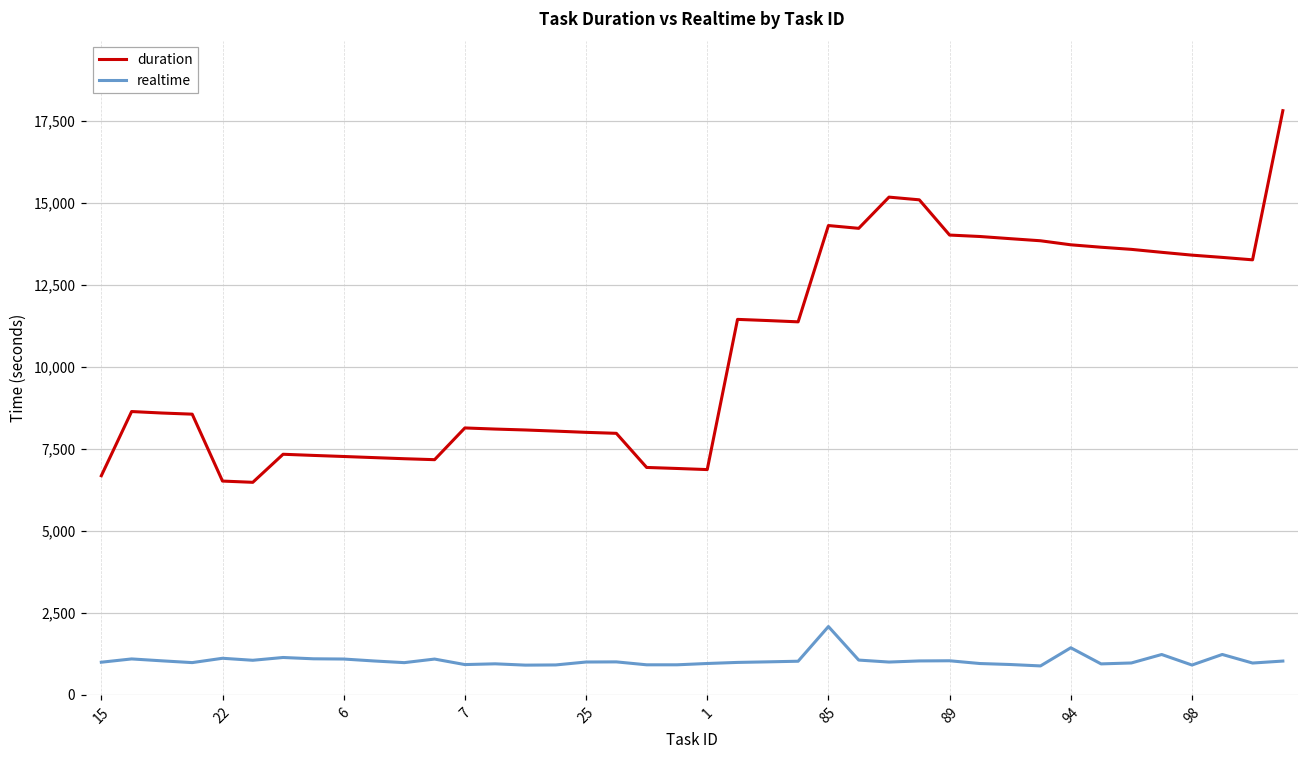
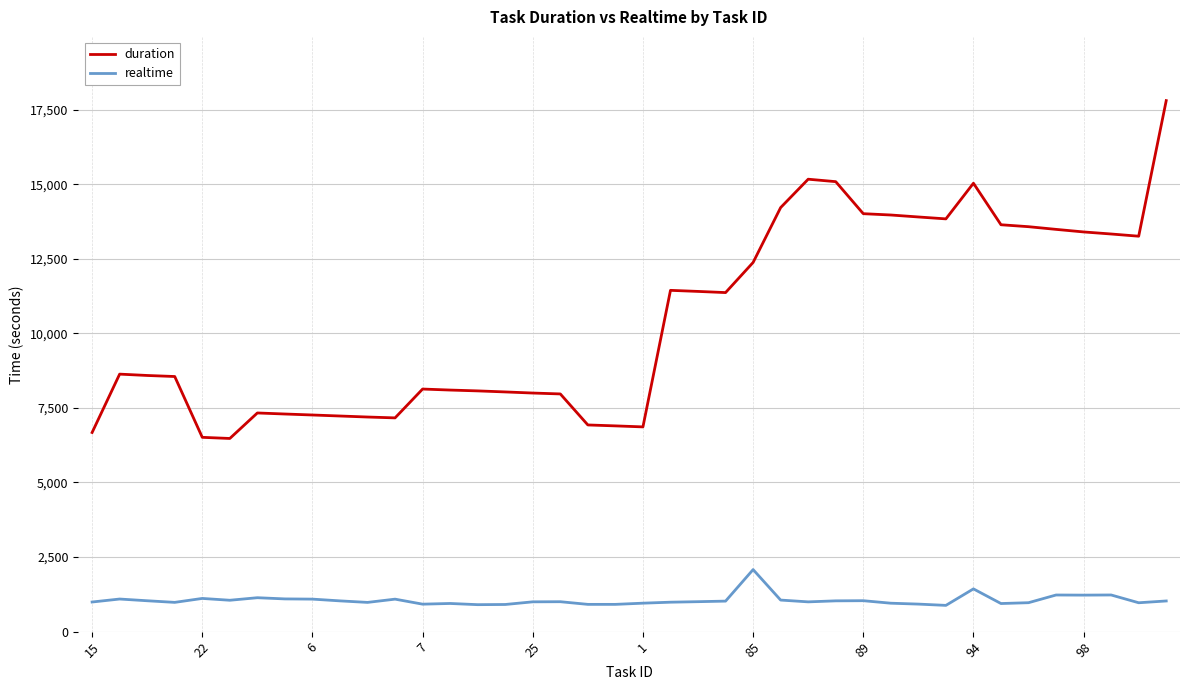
duration, 85: 14,300 -> 12,400
duration, 94: 13,700 -> 15,000
realtime, 98: 900 -> 1,200
